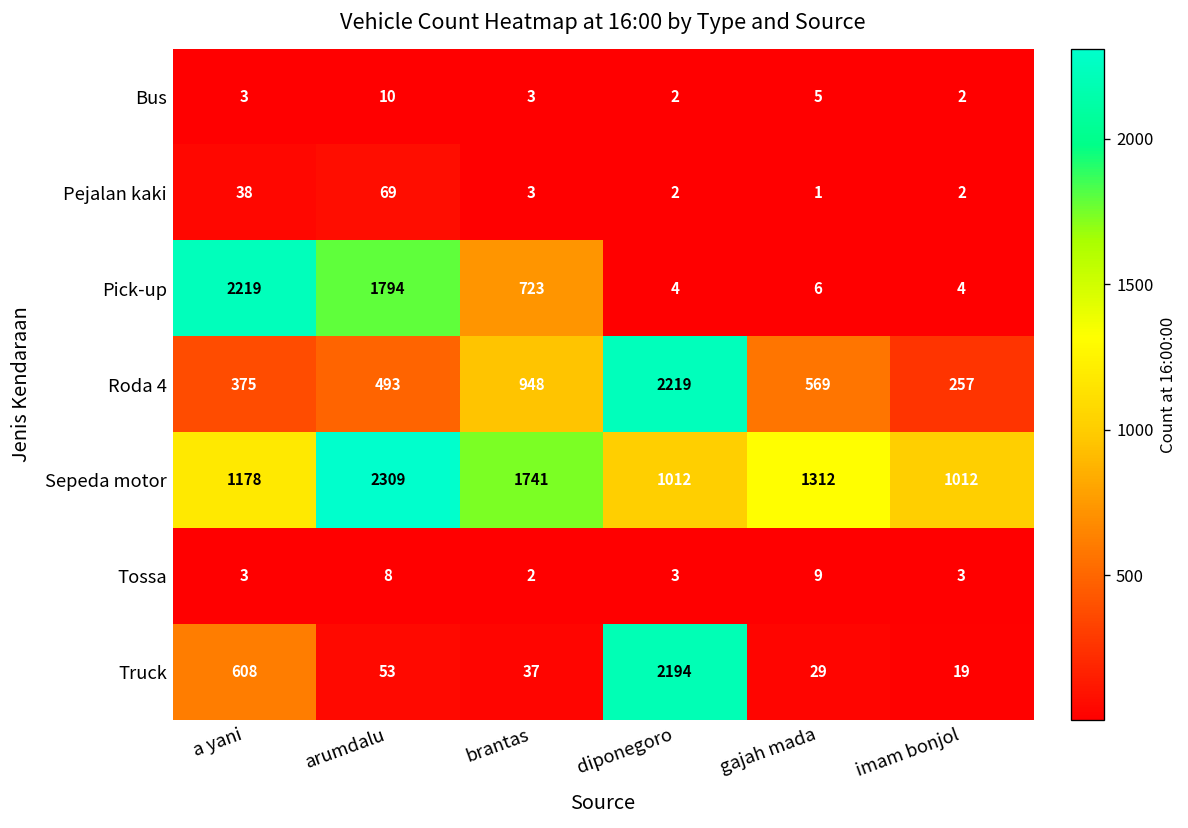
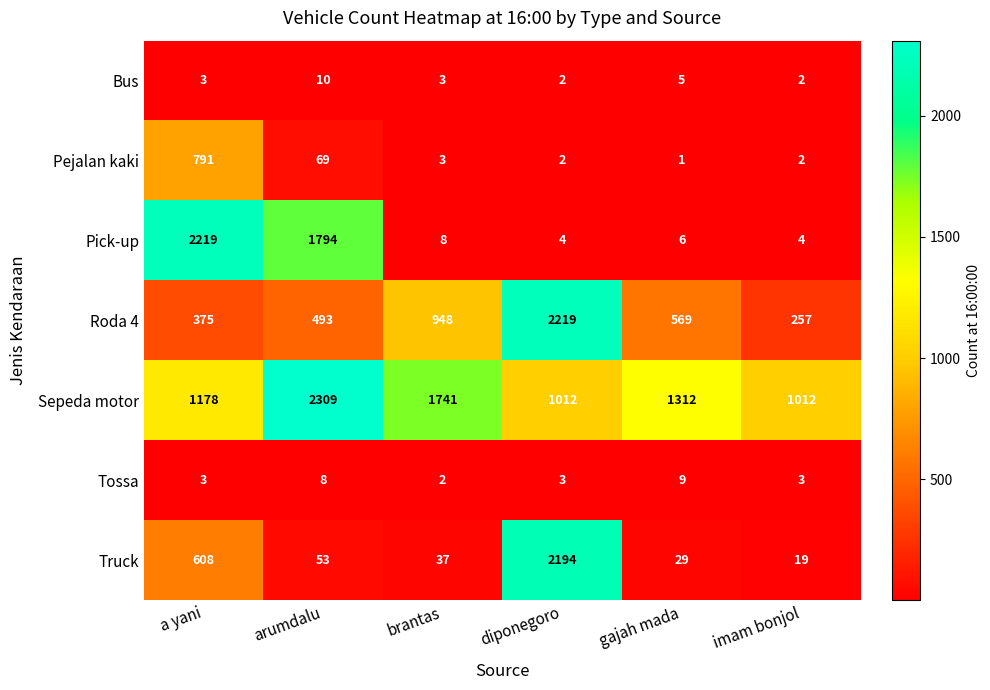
Pejalan kaki, a yani: 38 -> 791
Pick-up, brantas: 723 -> 8
